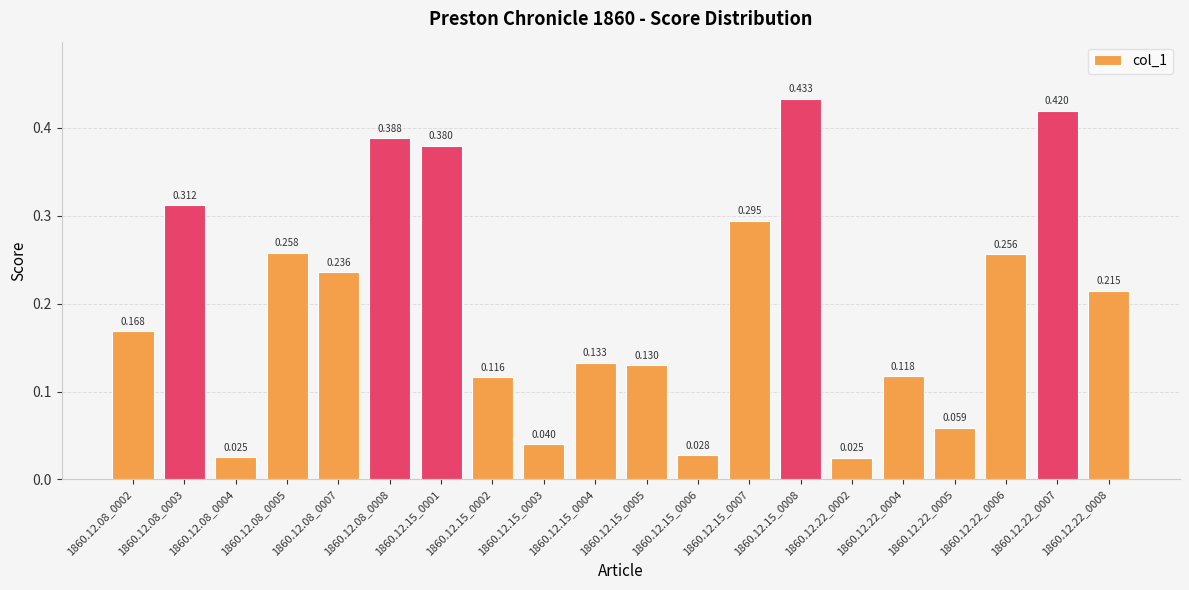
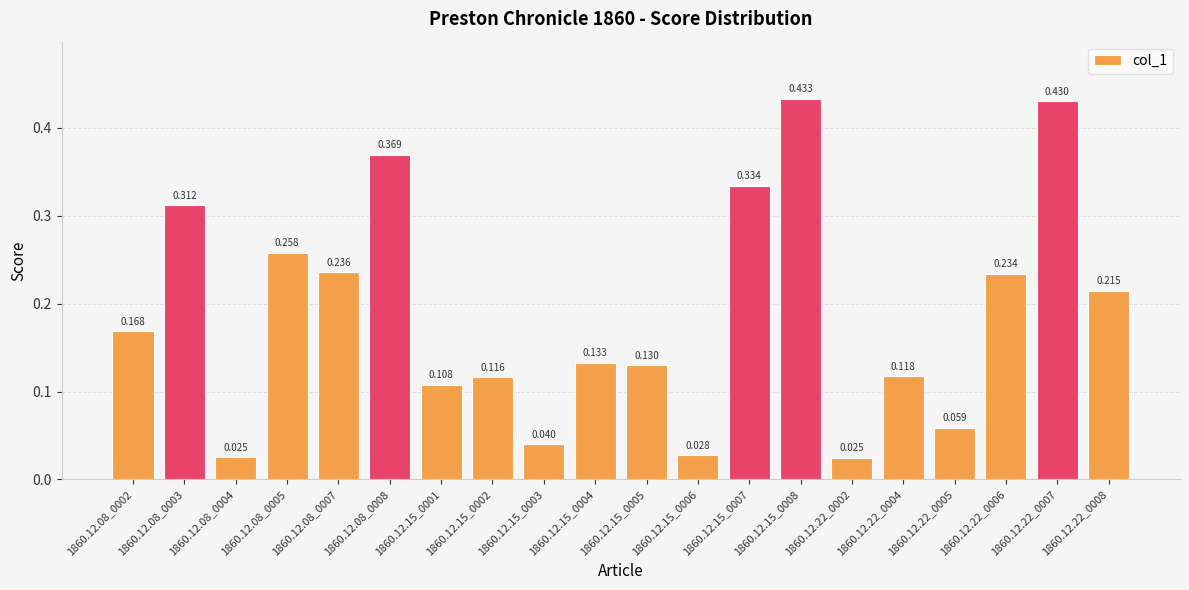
1860.12.08_0008: 0.388 -> 0.369
1860.12.15_0001: 0.380 -> 0.108
1860.12.15_0007: 0.295 -> 0.334
1860.12.22_0006: 0.256 -> 0.234
1860.12.22_0007: 0.420 -> 0.430
